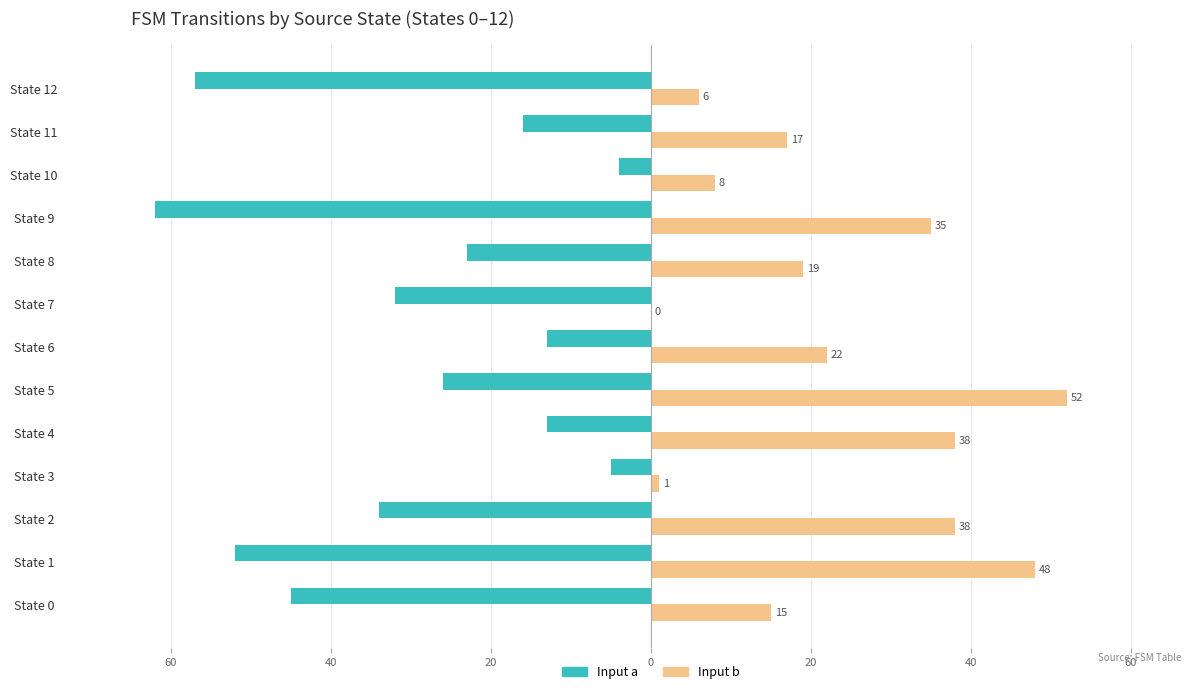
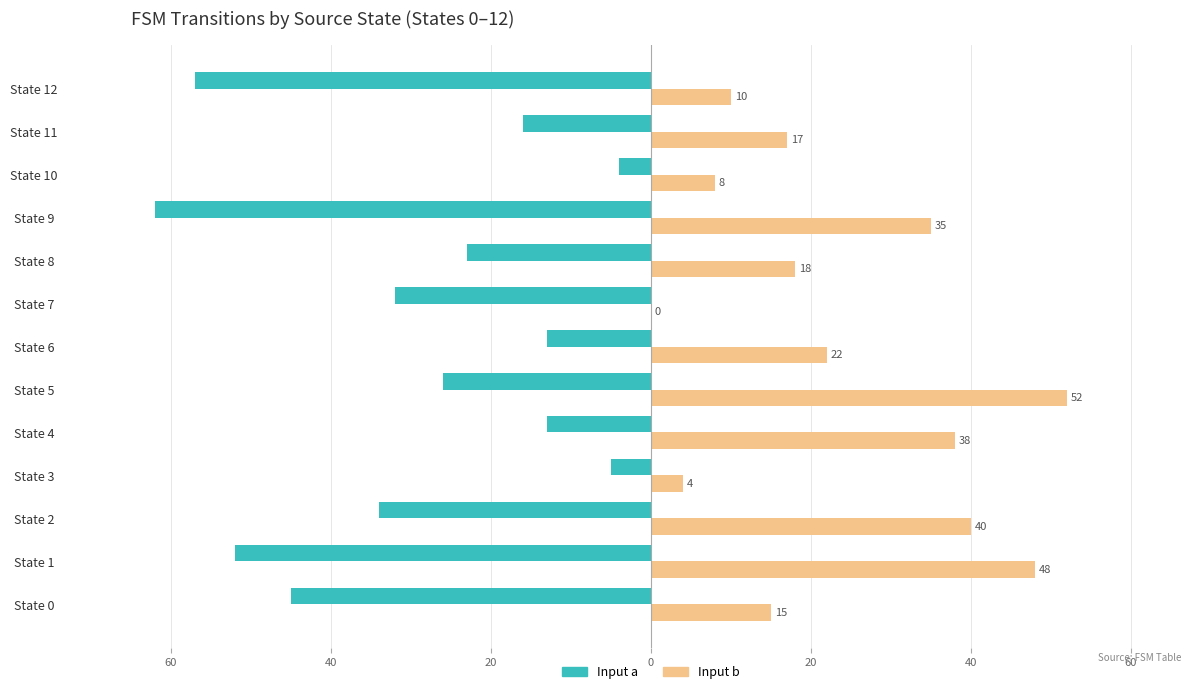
Input b, State 12: 6 -> 10
Input b, State 8: 19 -> 18
Input b, State 3: 1 -> 4
Input b, State 2: 38 -> 40
